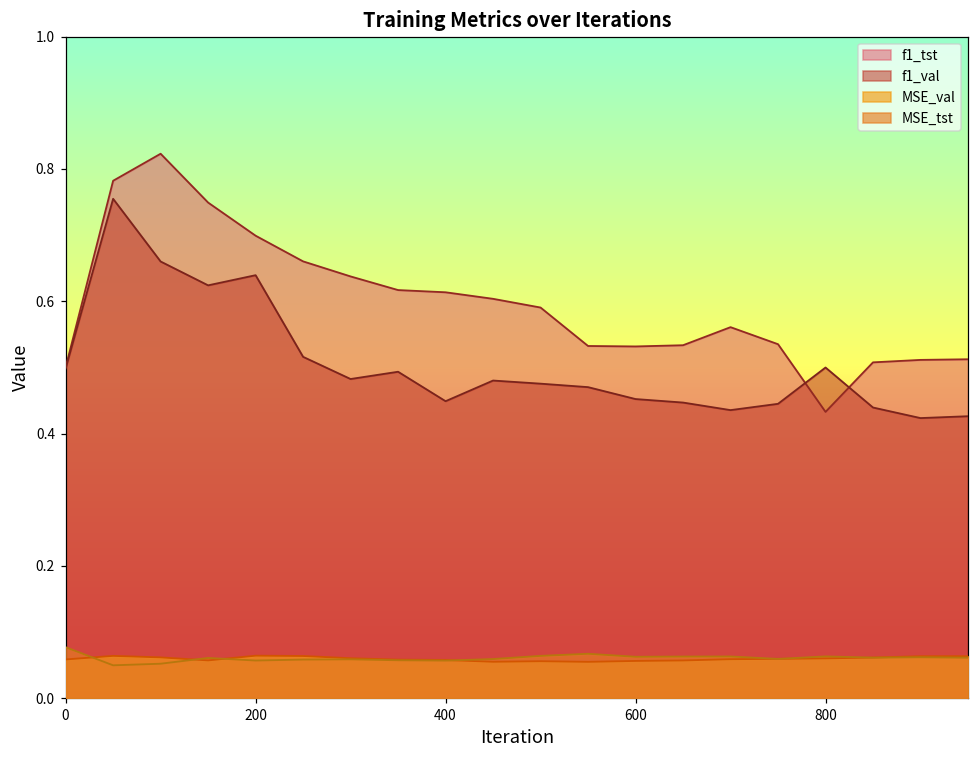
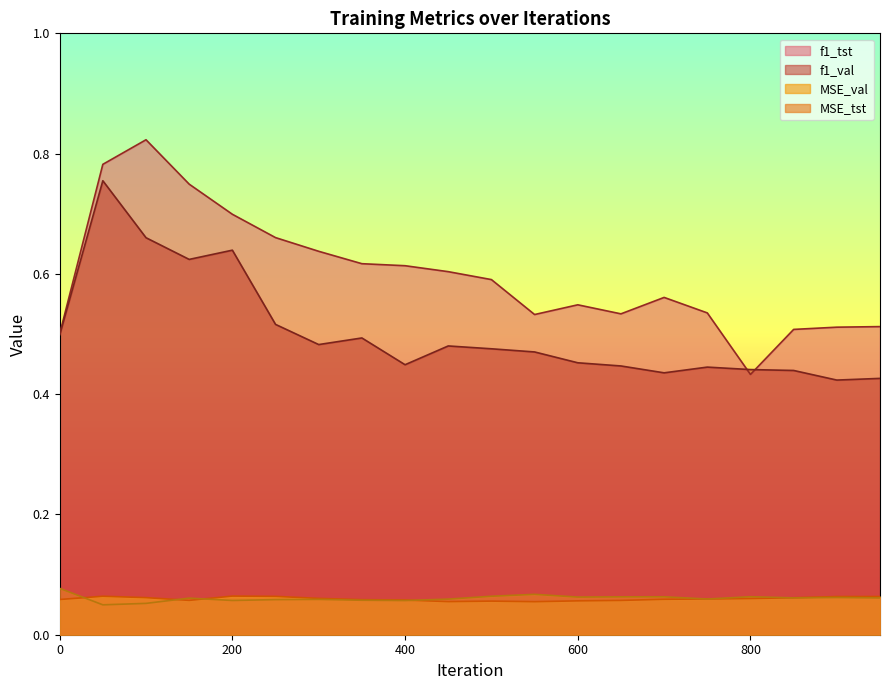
f1_tst, 600: 0.53 -> 0.55
f1_val, 800: 0.50 -> 0.44
